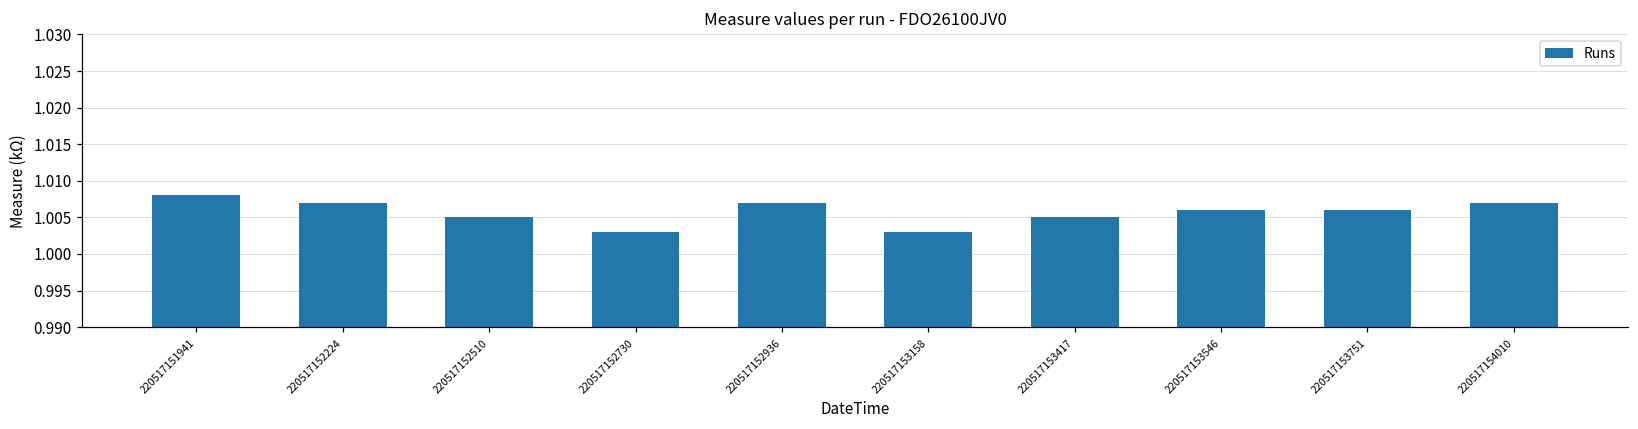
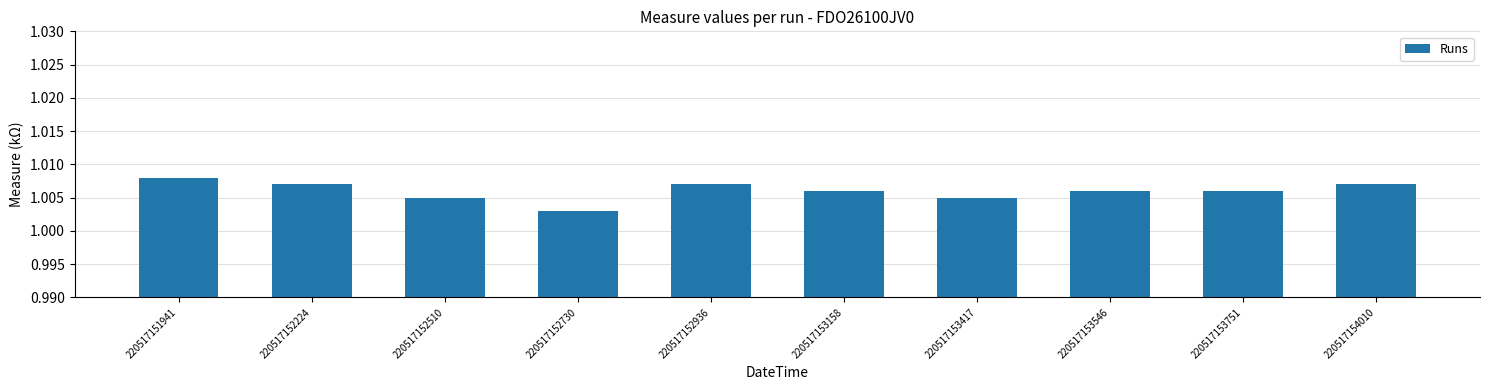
220517153158: 1.003 -> 1.006
